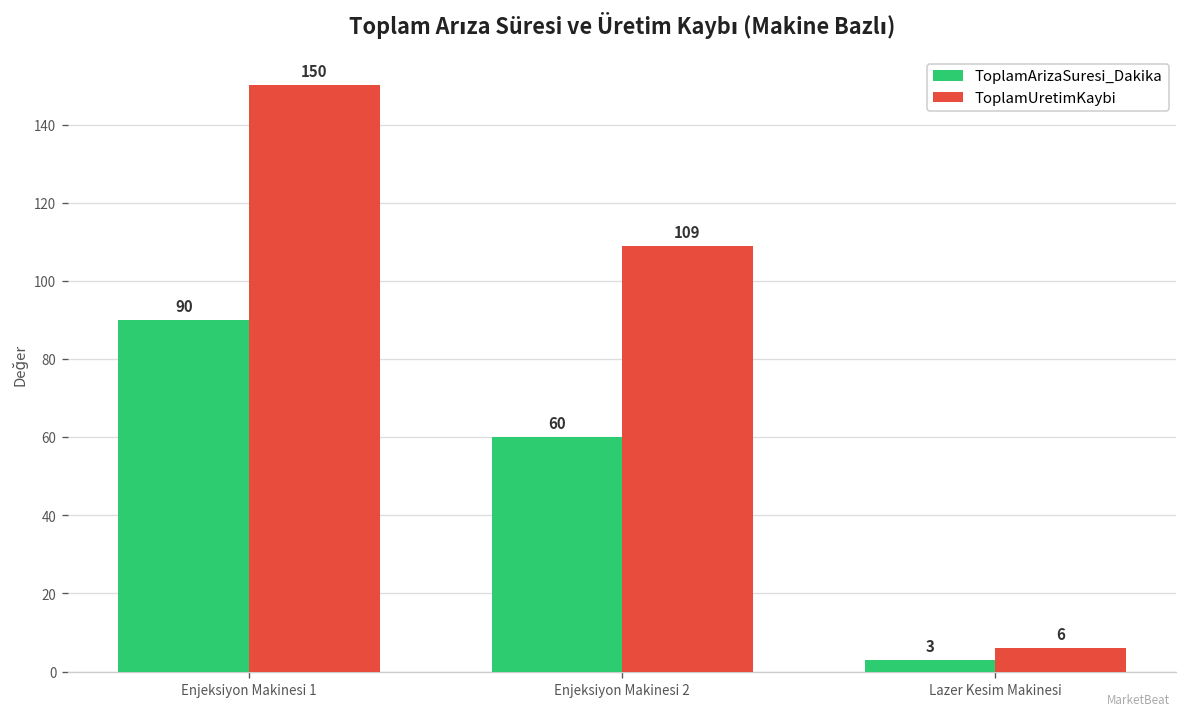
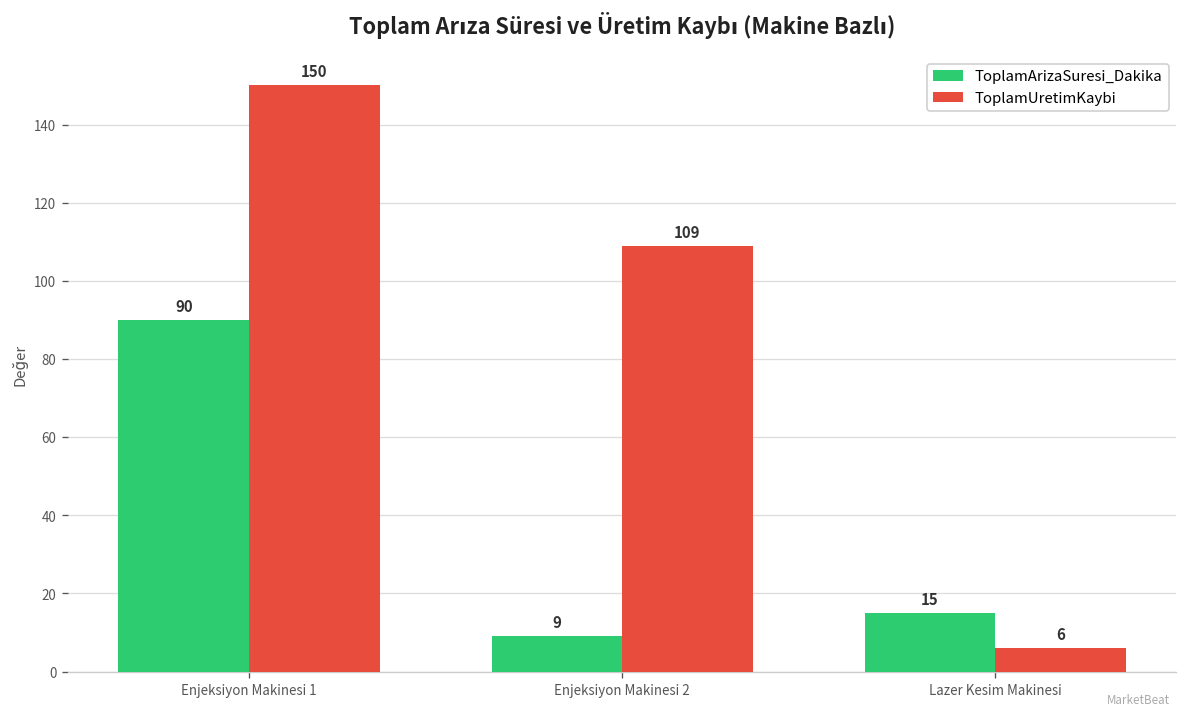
ToplamArizaSuresi_Dakika, Enjeksiyon Makinesi 2: 60 -> 9
ToplamArizaSuresi_Dakika, Lazer Kesim Makinesi: 3 -> 15
